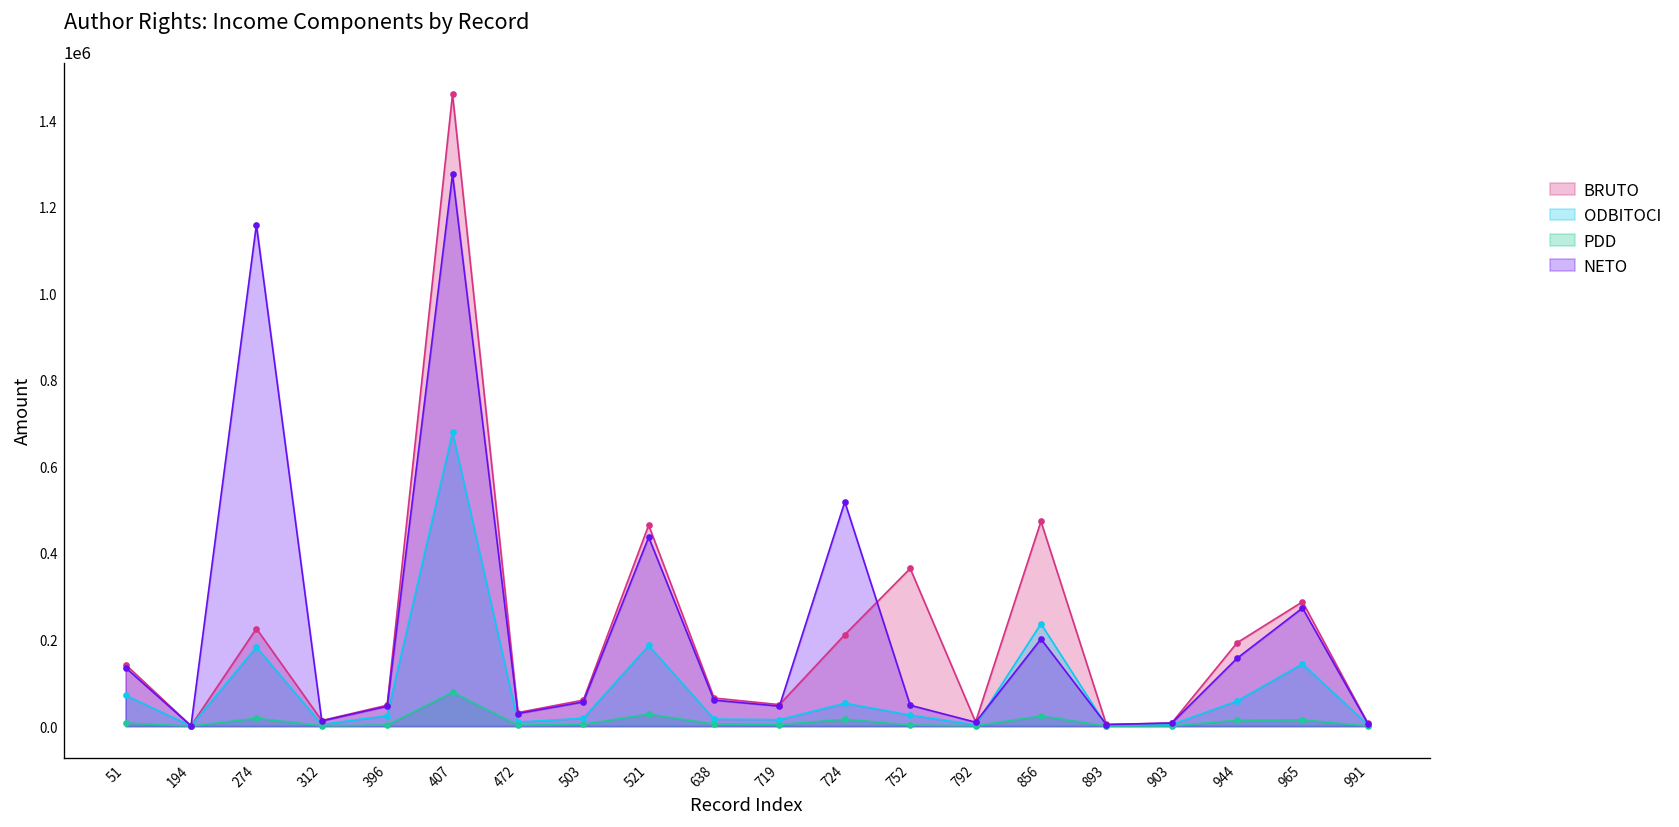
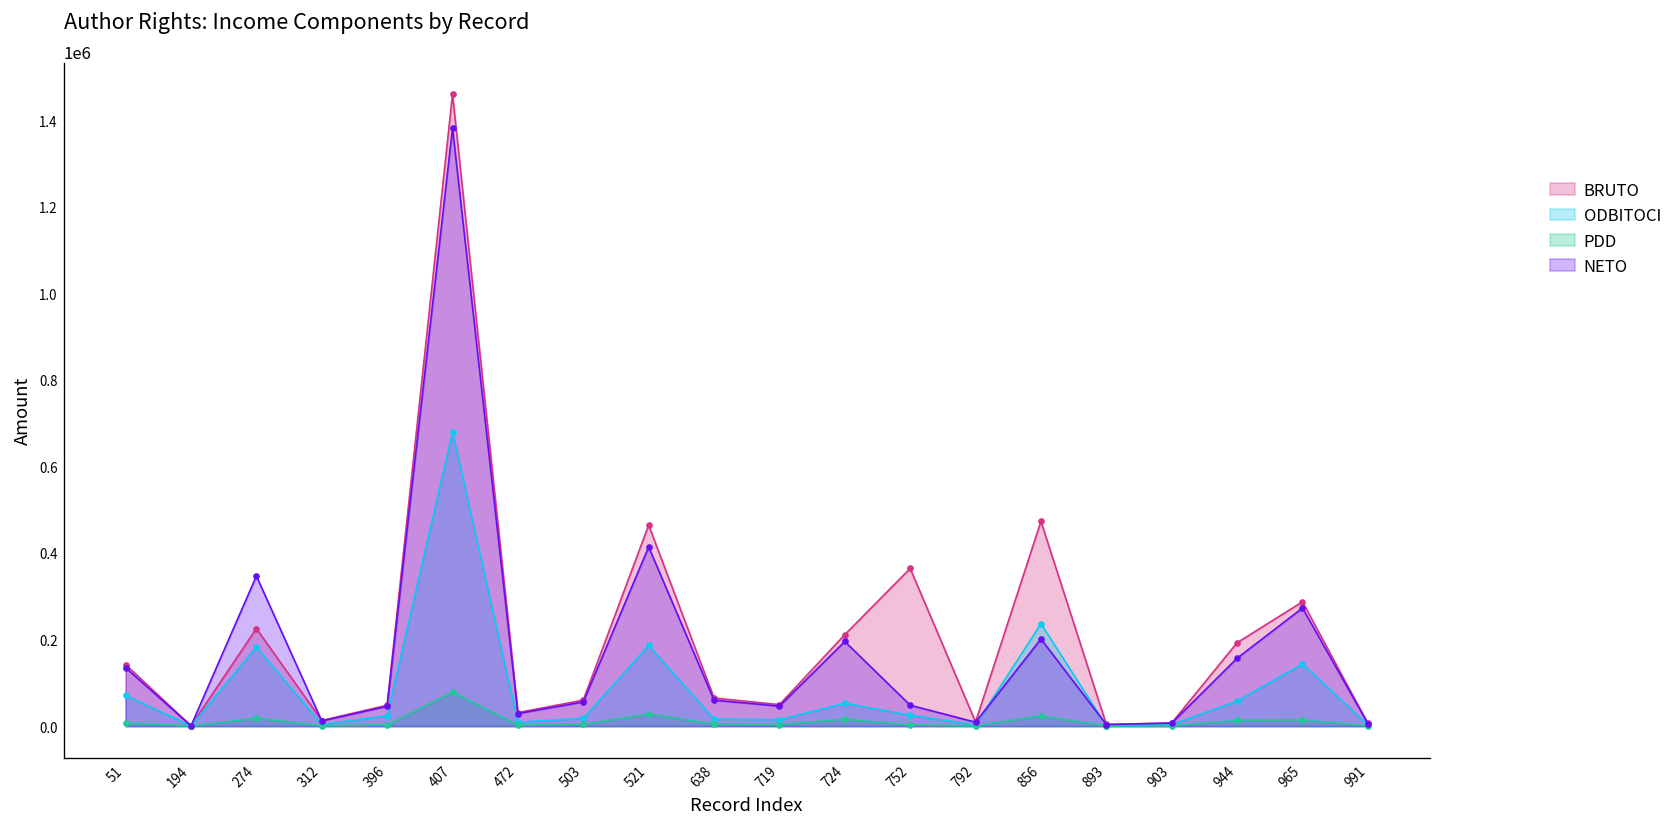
NETO, 274: 1160000 -> 350000
NETO, 407: 1280000 -> 1380000
NETO, 521: 440000 -> 410000
NETO, 724: 520000 -> 200000
